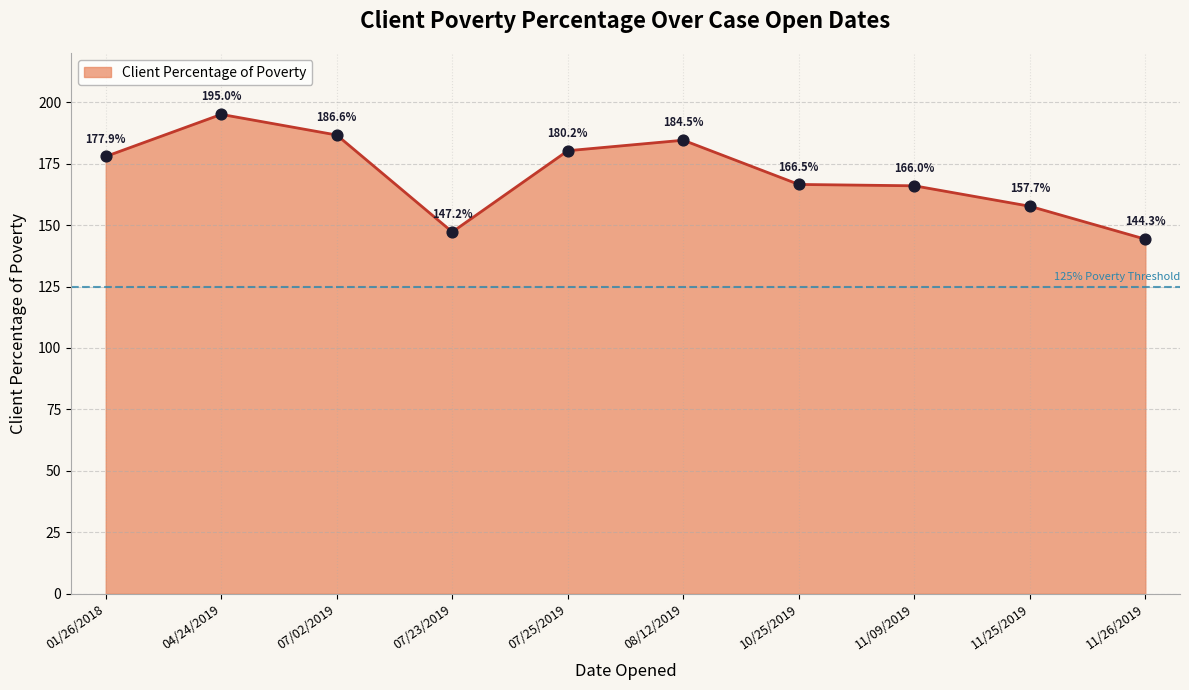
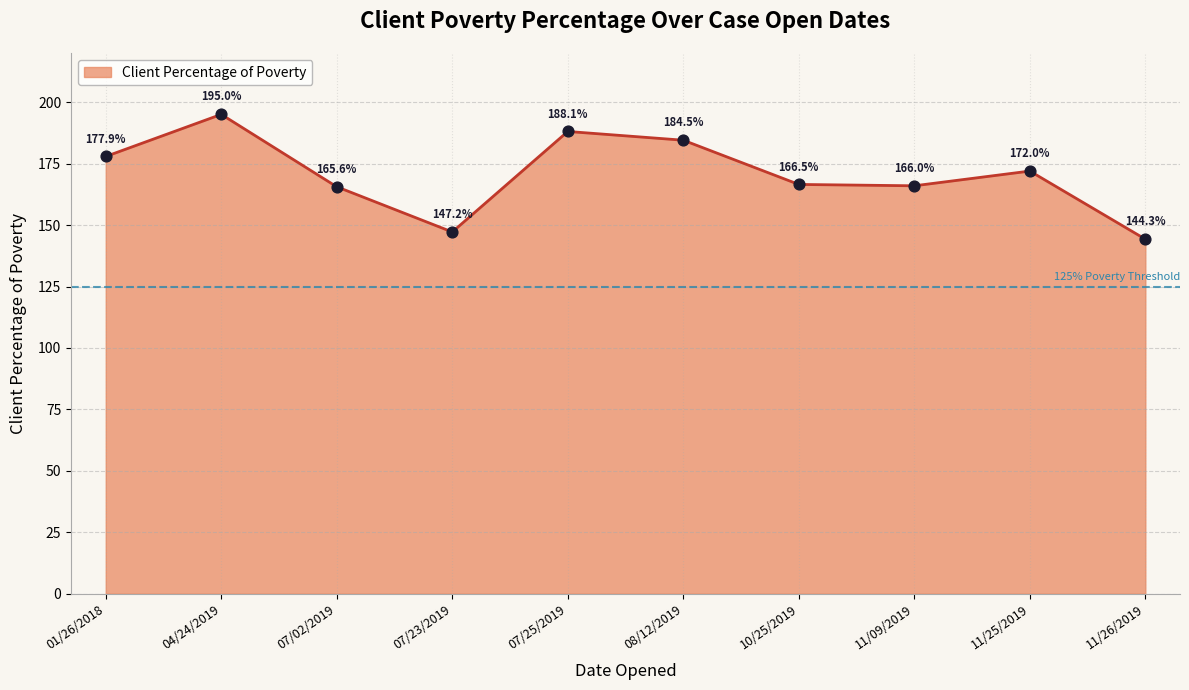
07/02/2019: 186.6% -> 165.6%
07/25/2019: 180.2% -> 188.1%
11/25/2019: 157.7% -> 172.0%
